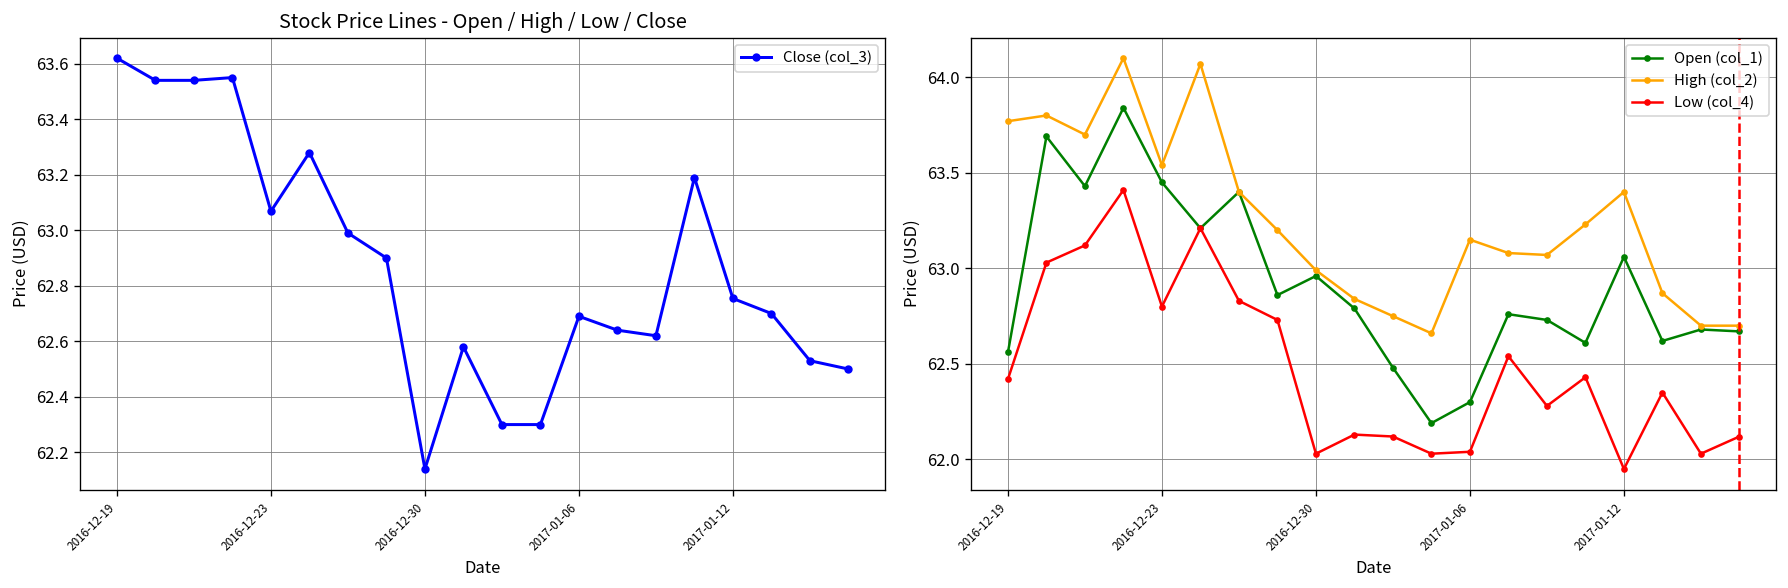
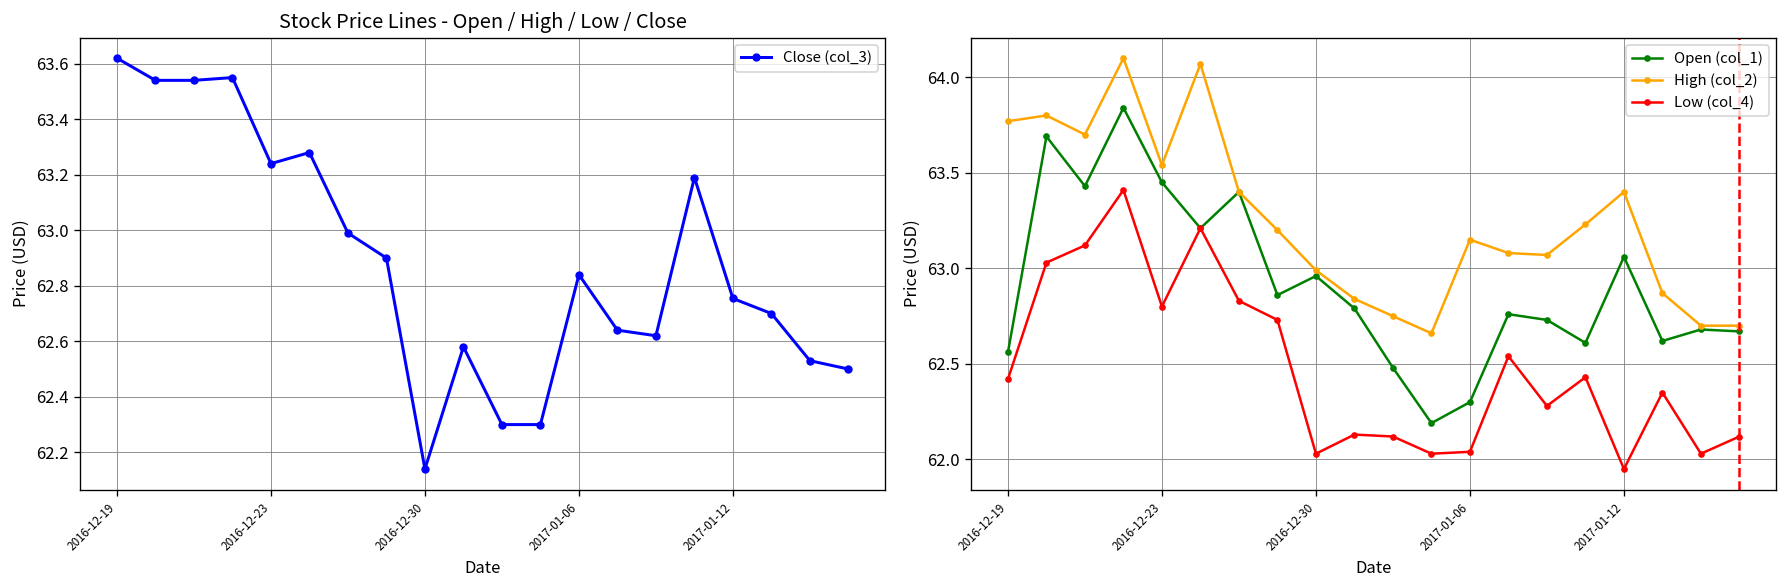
Stock Price Lines - Open / High / Low / Close, 2016-12-23: 63.07 -> 63.24
Stock Price Lines - Open / High / Low / Close, 2017-01-06: 62.69 -> 62.84
